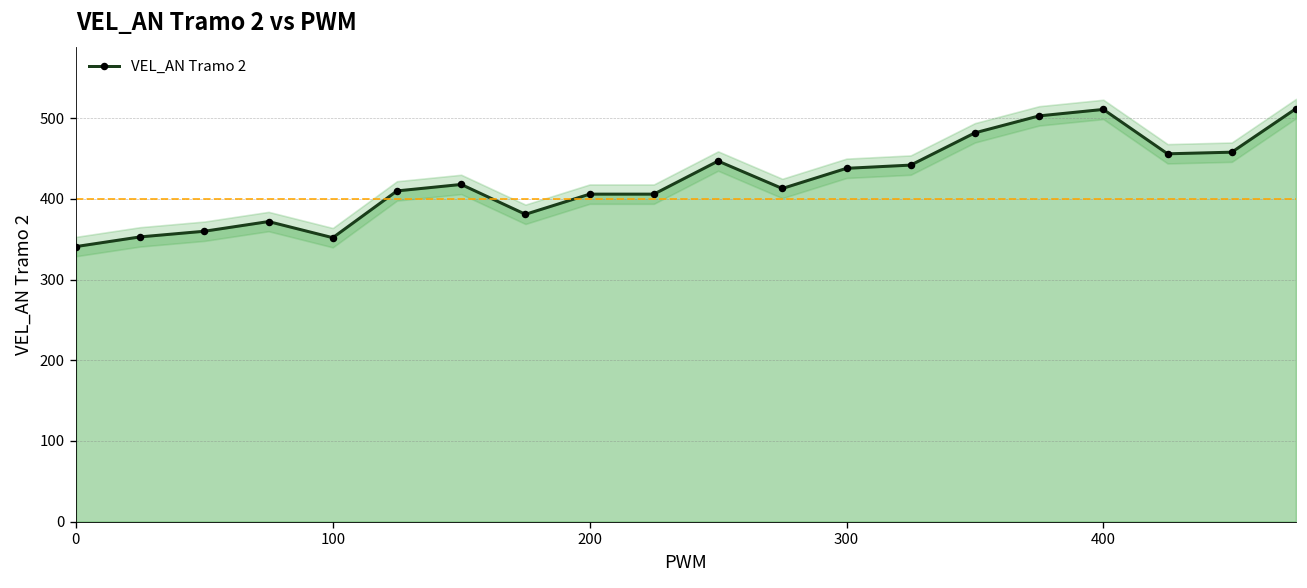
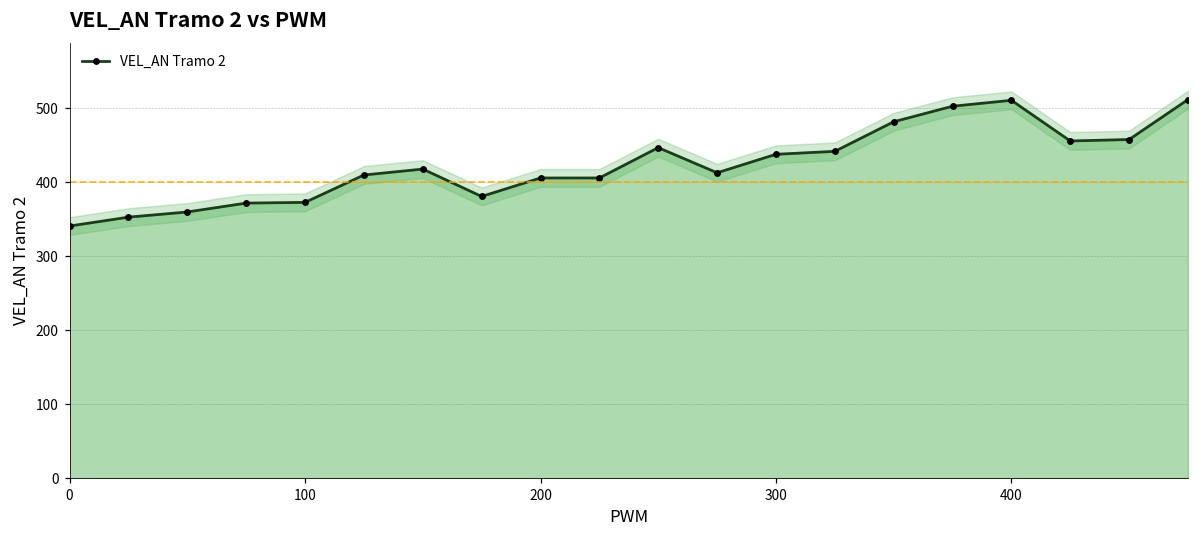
VEL_AN Tramo 2, 100: 350 -> 370
